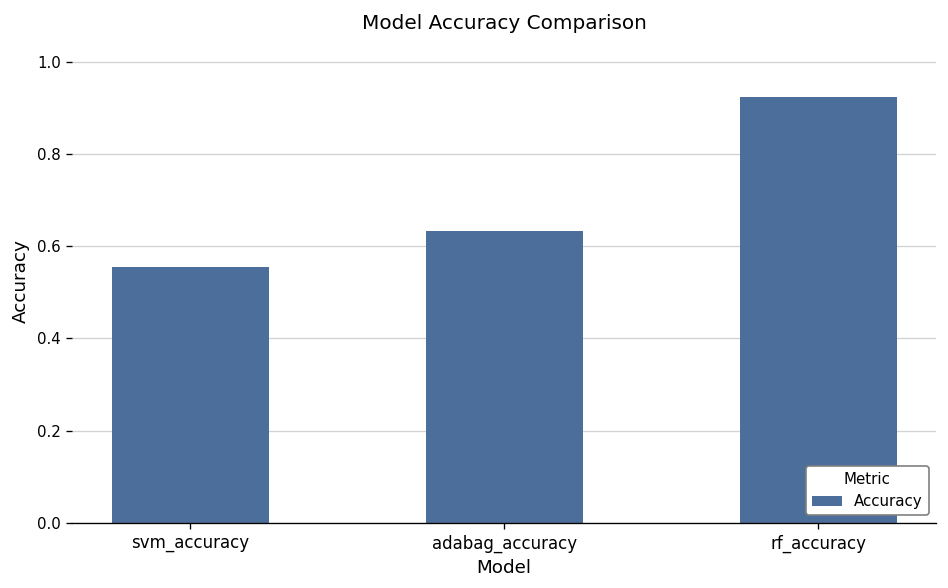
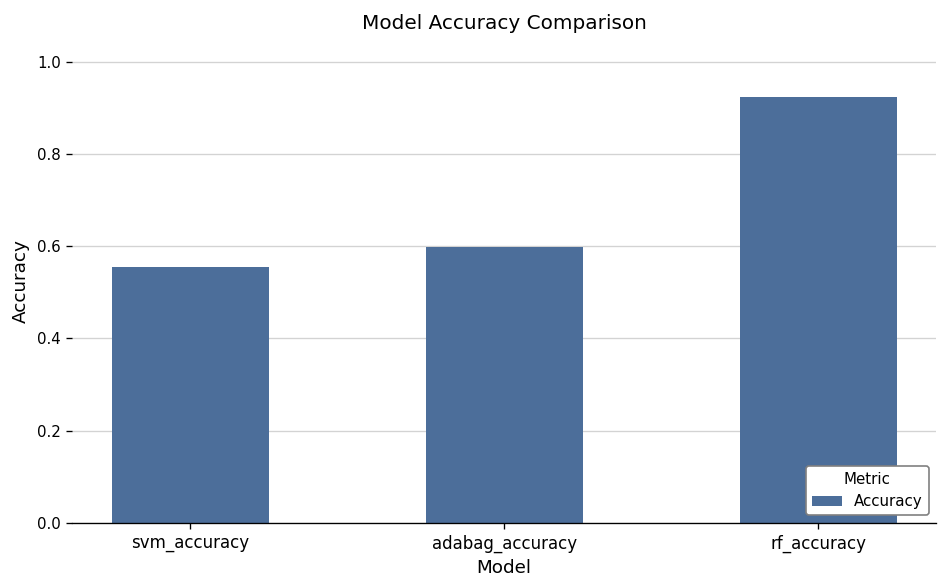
adabag_accuracy: 0.63 -> 0.60
